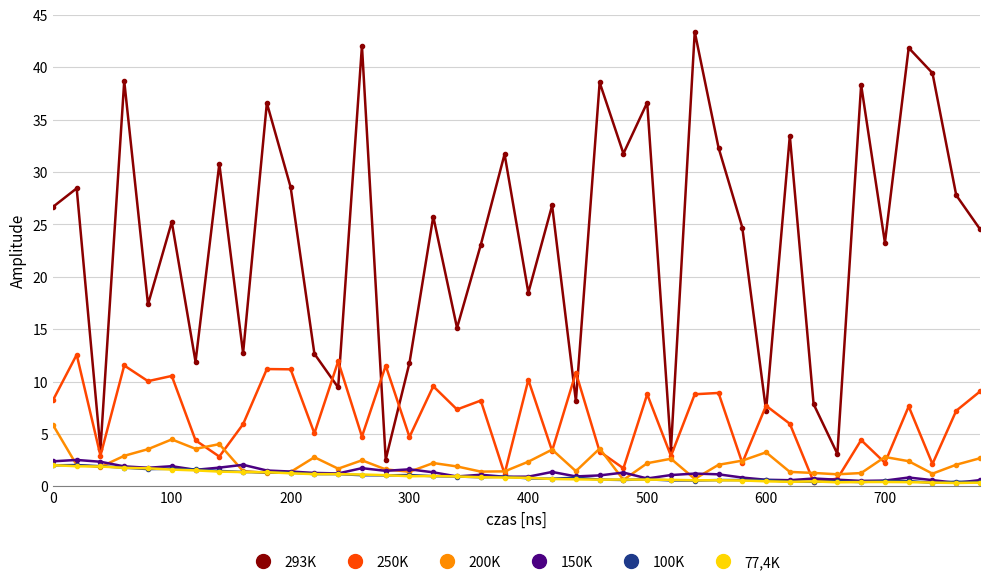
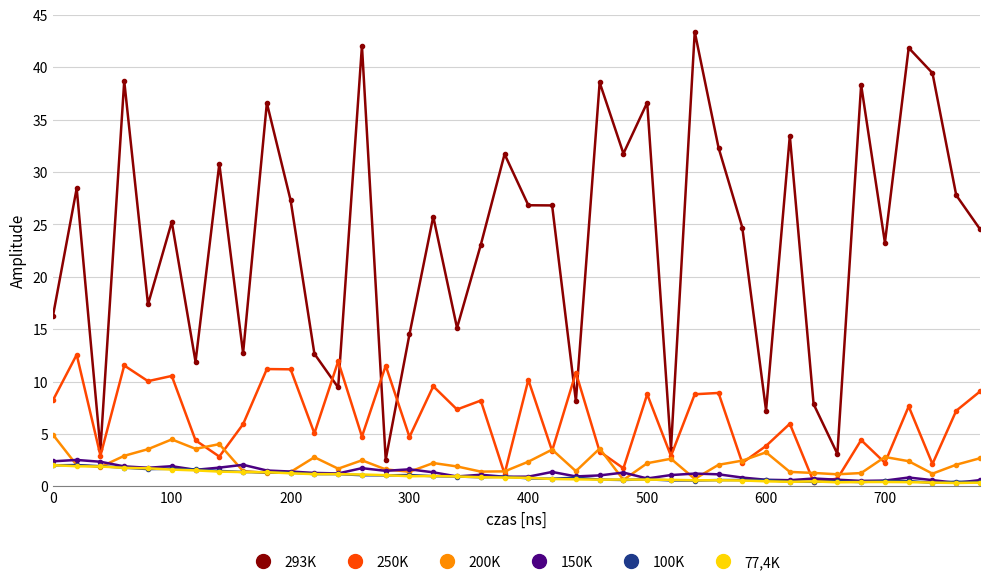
293K, 0: 26.7 -> 16.2
200K, 0: 5.9 -> 4.9
293K, 200: 28.6 -> 27.3
293K, 300: 11.8 -> 14.5
293K, 400: 18.5 -> 26.8
250K, 600: 7.7 -> 3.9
